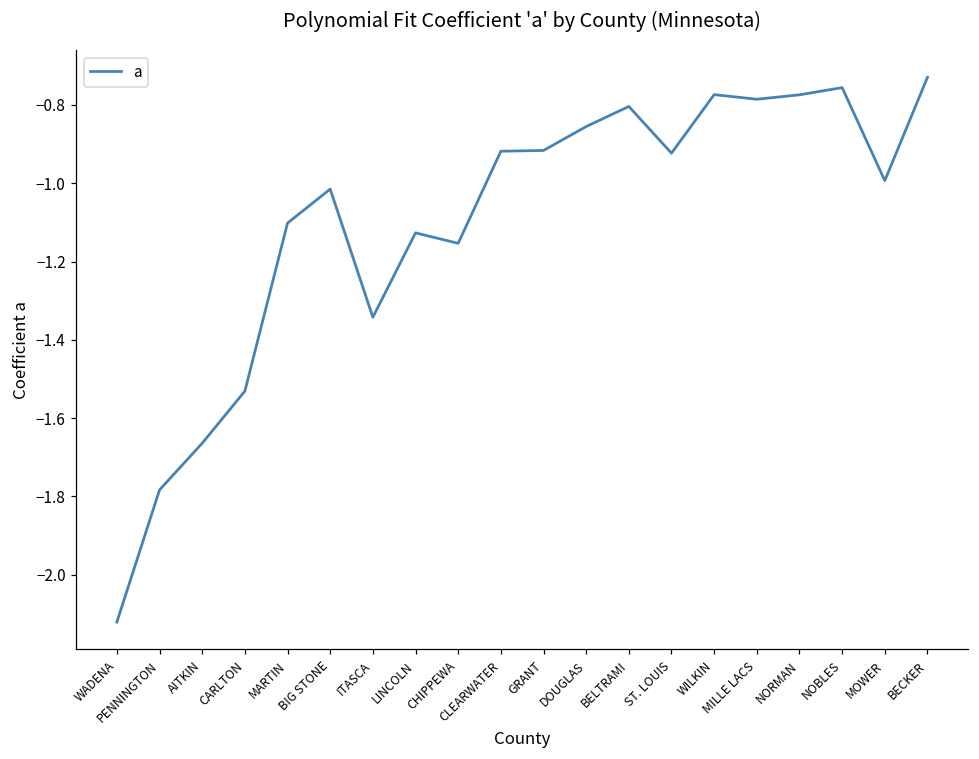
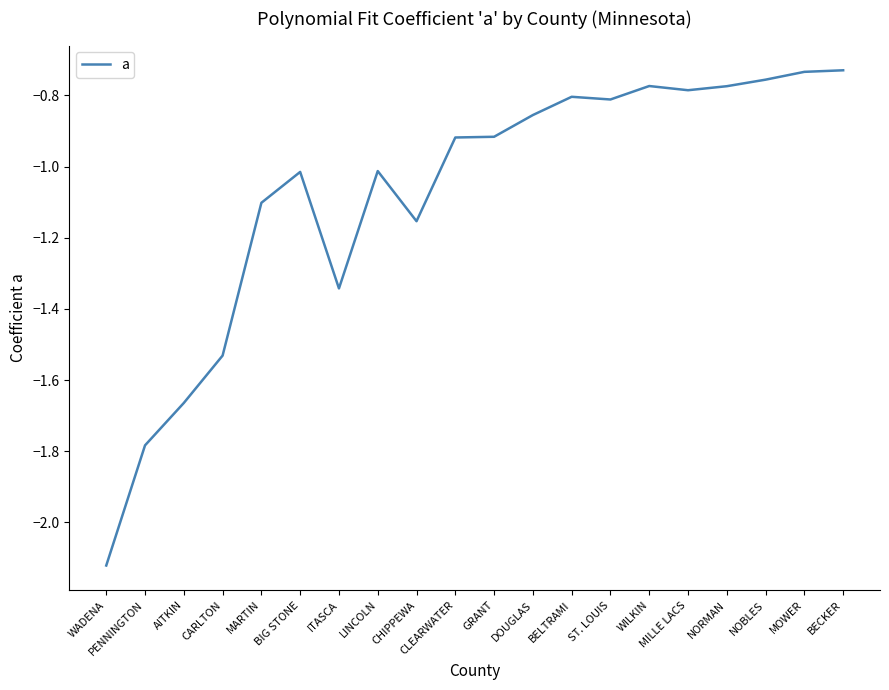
LINCOLN: -1.13 -> -1.01
ST. LOUIS: -0.92 -> -0.81
MOWER: -0.99 -> -0.73
